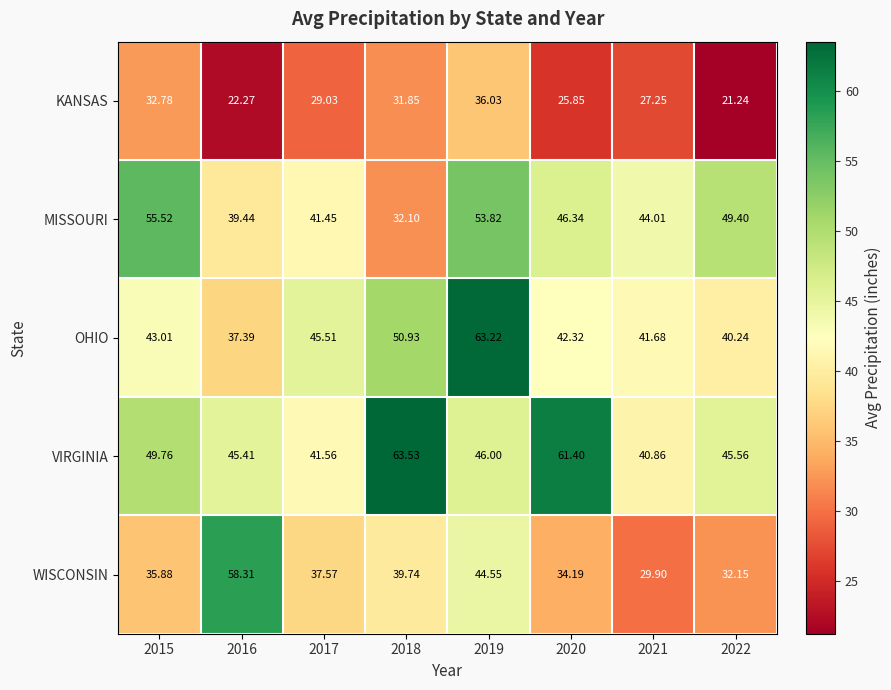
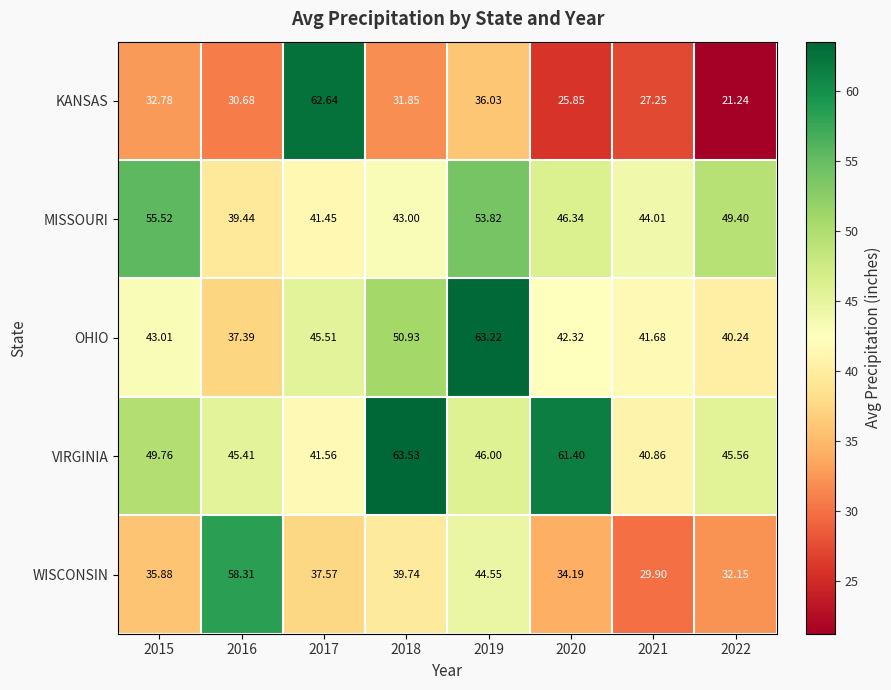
KANSAS, 2016: 22.27 -> 30.68
KANSAS, 2017: 29.03 -> 62.64
MISSOURI, 2018: 32.10 -> 43.00
